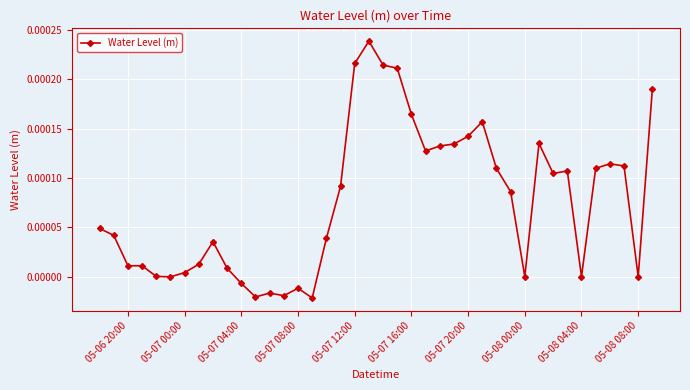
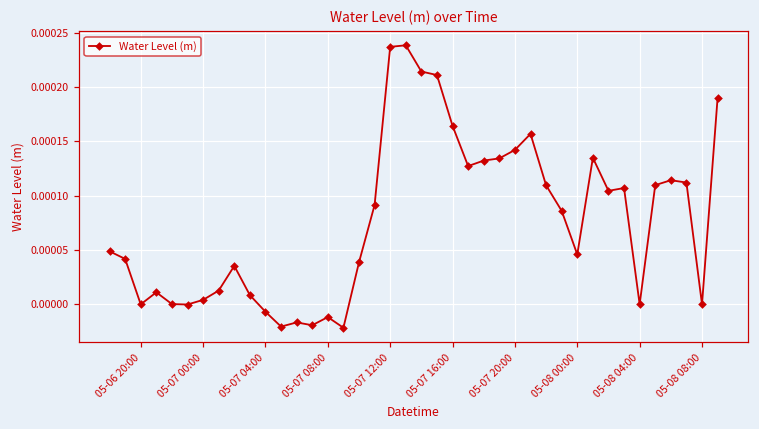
05-06 20:00: 0.00001 -> 0.00000
05-07 12:00: 0.00022 -> 0.00024
05-08 00:00: 0.00000 -> 0.00005
